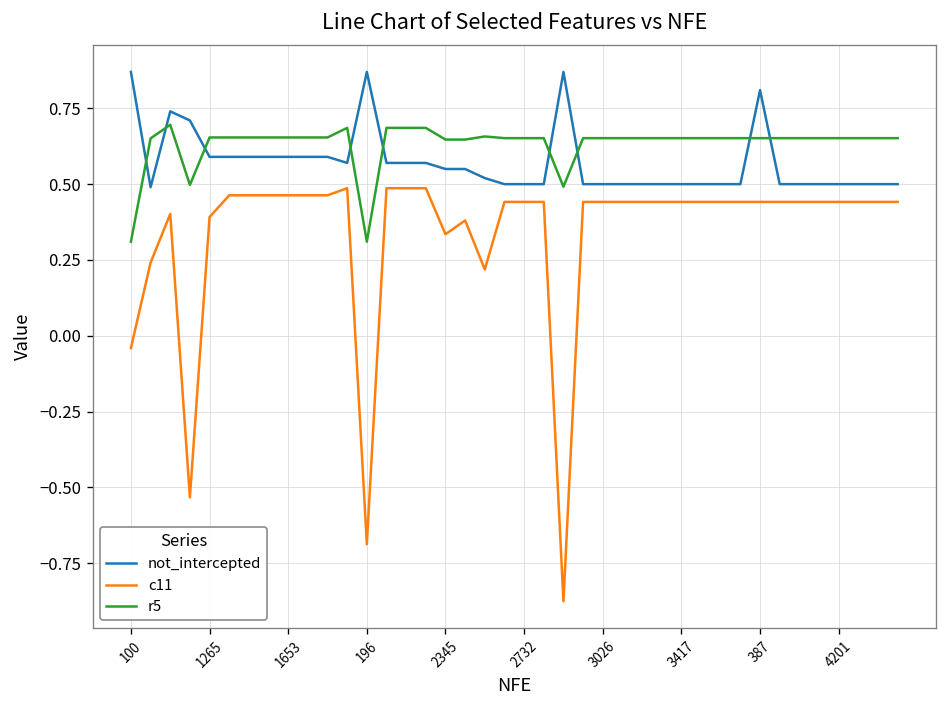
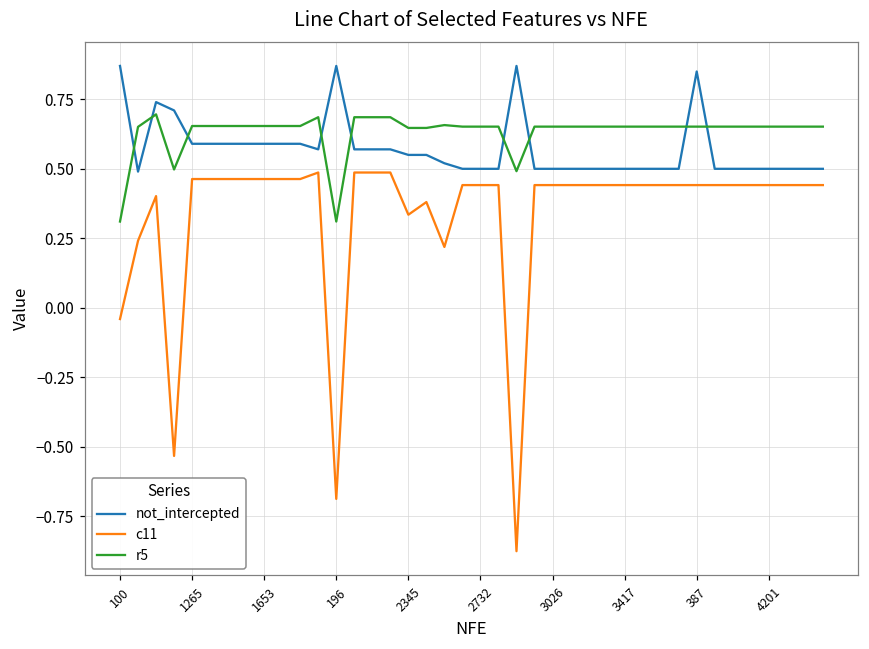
c11, 1265: 0.39 -> 0.46
not_intercepted, 387: 0.81 -> 0.85
